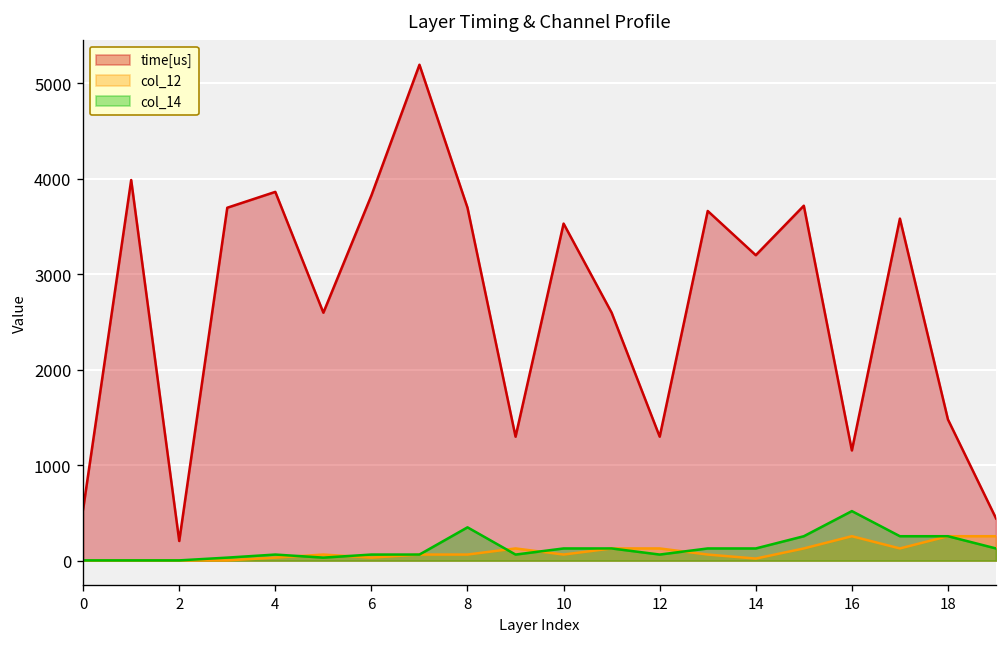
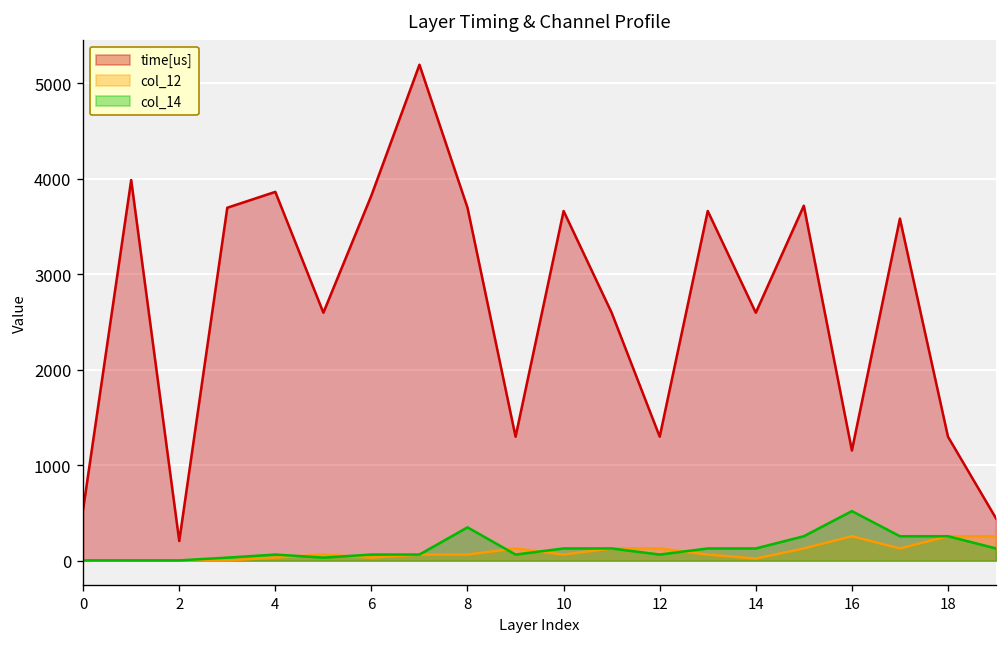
time[us], 10: 3500 -> 3700
time[us], 14: 3200 -> 2600
time[us], 18: 1500 -> 1300
